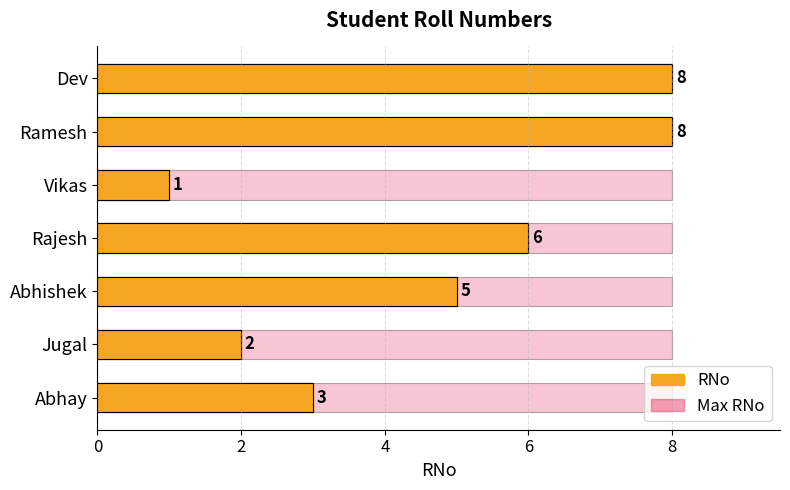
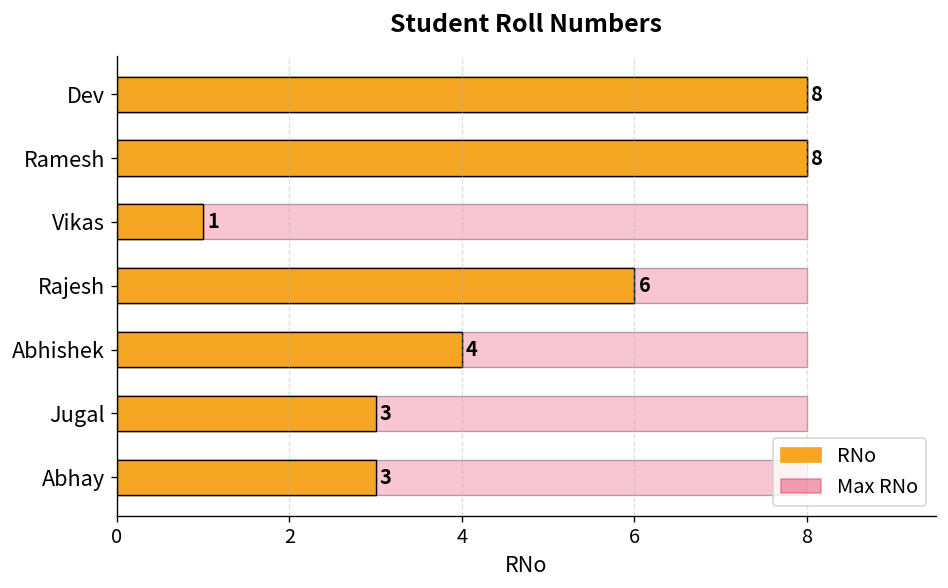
RNo, Abhishek: 5 -> 4
RNo, Jugal: 2 -> 3
